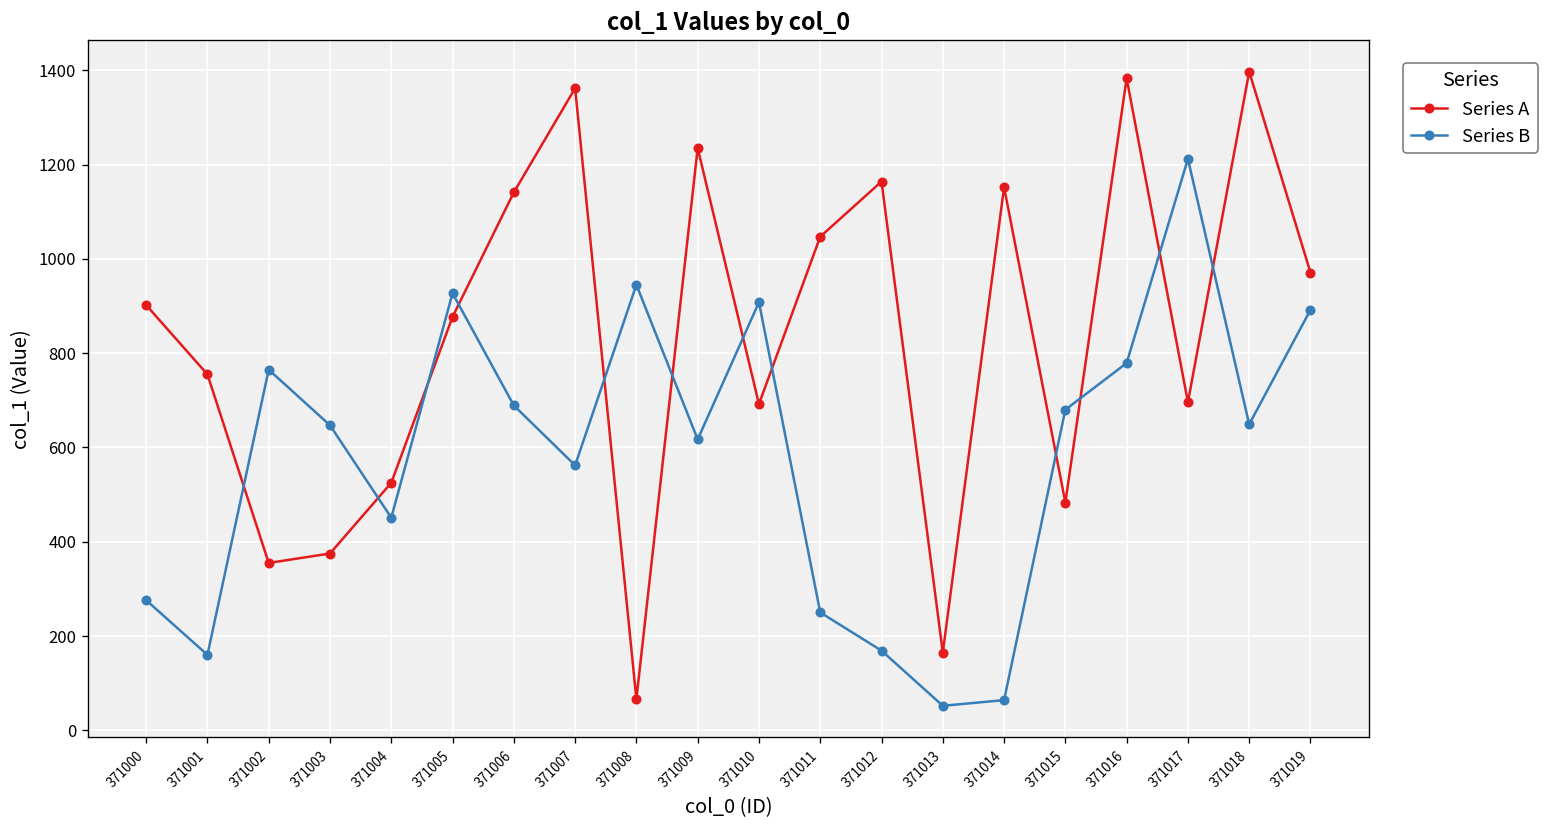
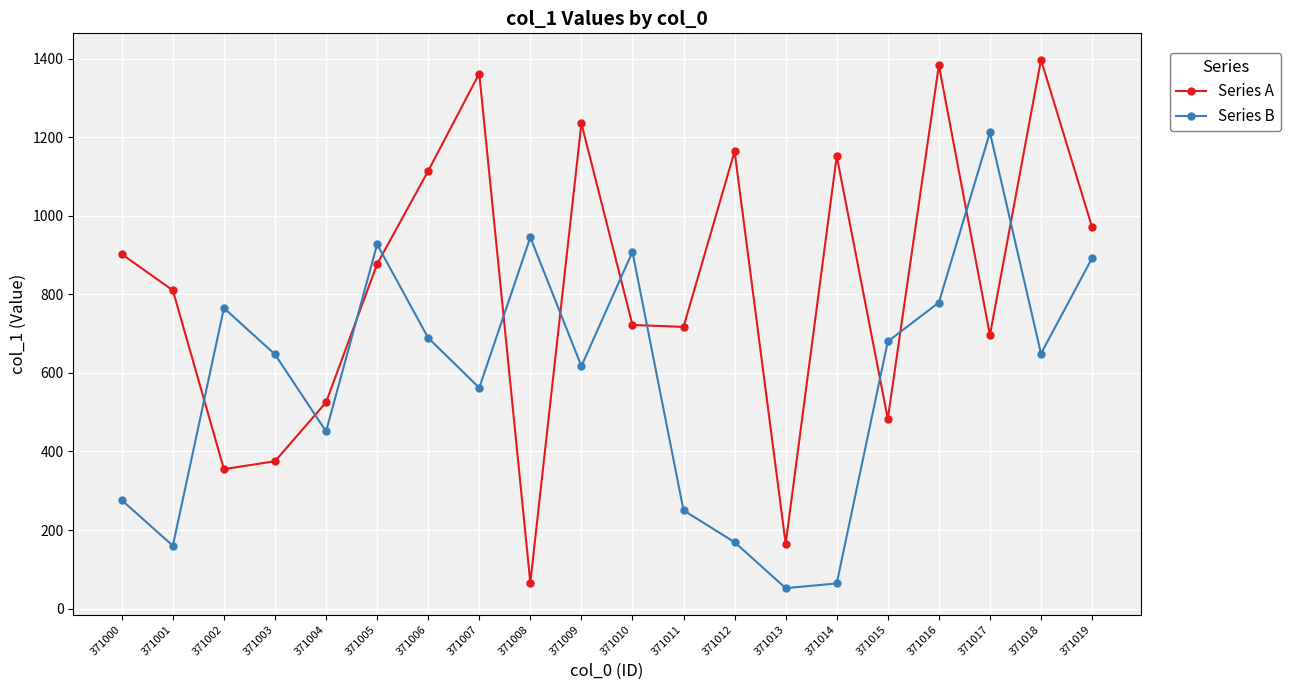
Series A, 371001: 760 -> 810
Series A, 371006: 1140 -> 1110
Series A, 371010: 690 -> 720
Series A, 371011: 1050 -> 720
